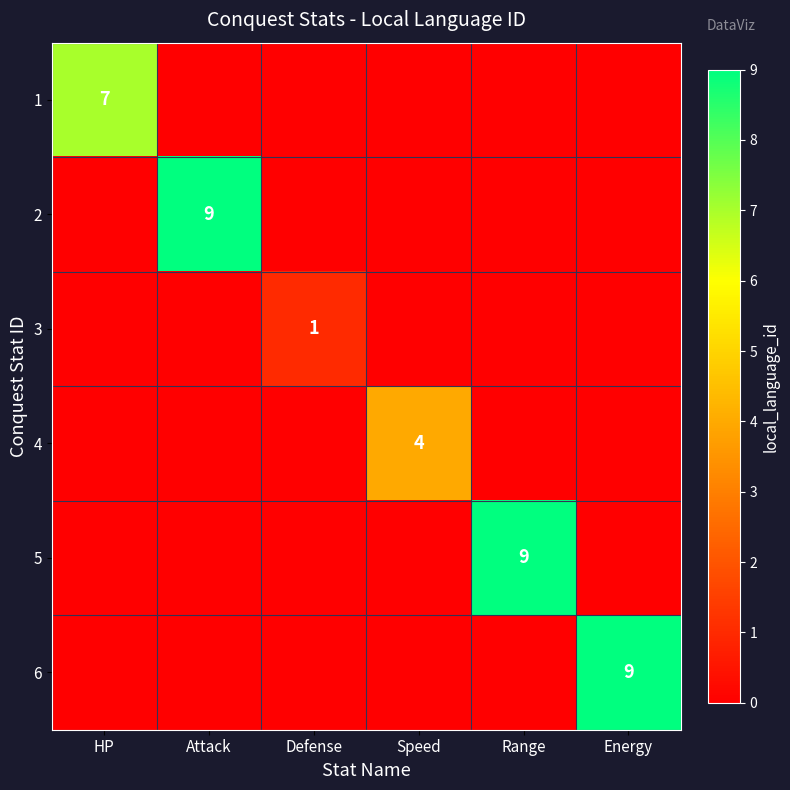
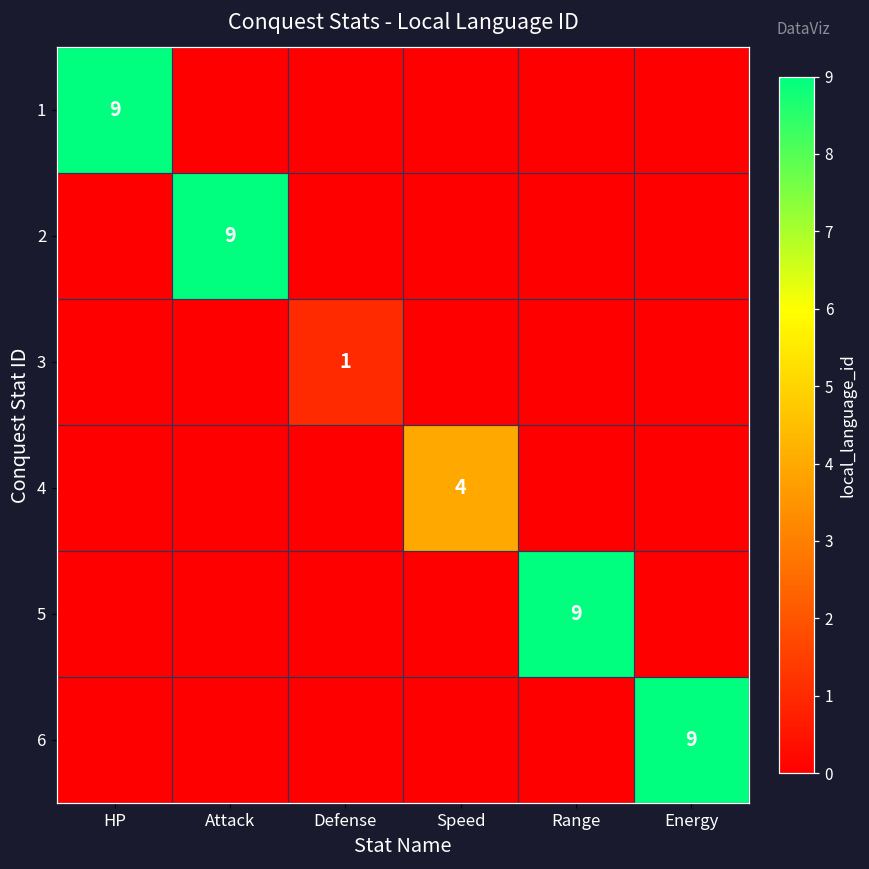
1, HP: 7 -> 9
